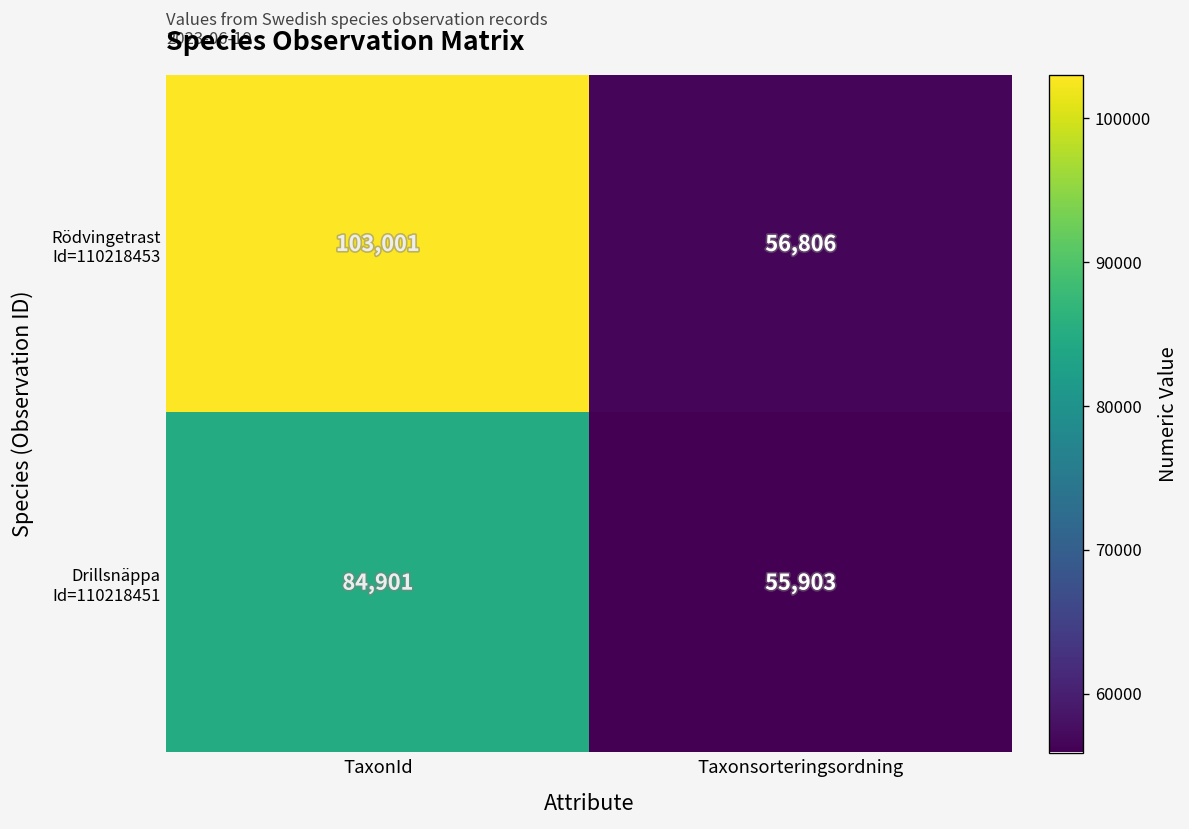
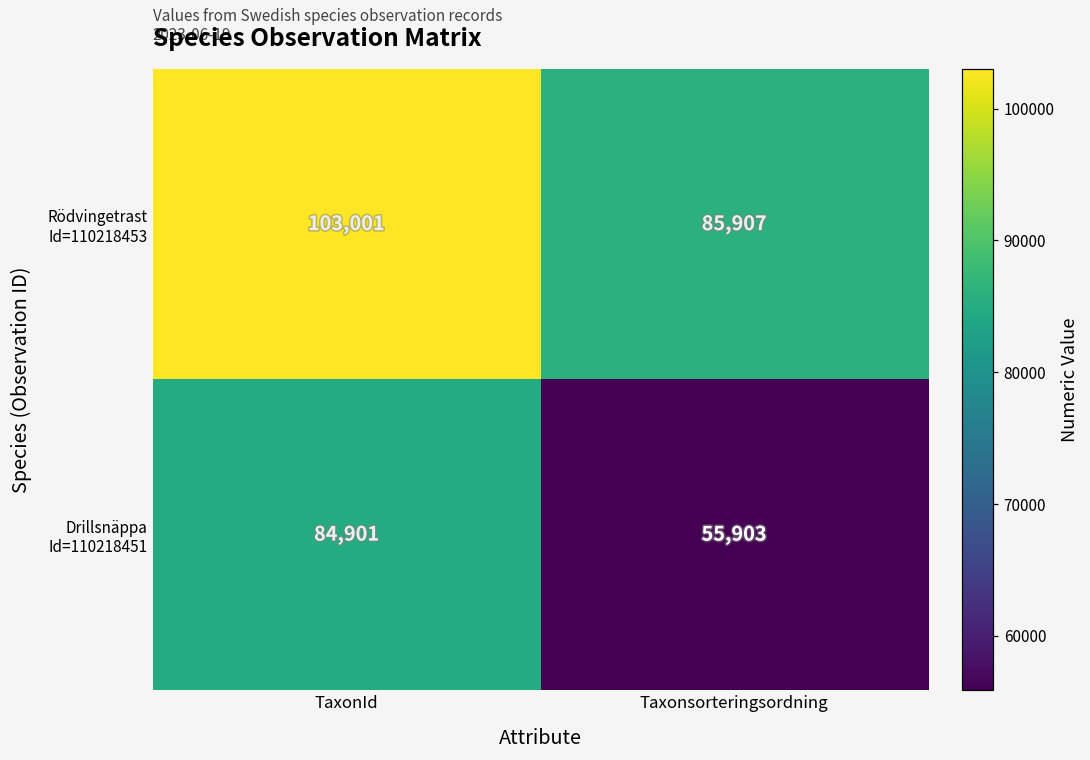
Rödvingetrast Id=110218453, Taxonsorteringsordning: 56,806 -> 85,907
